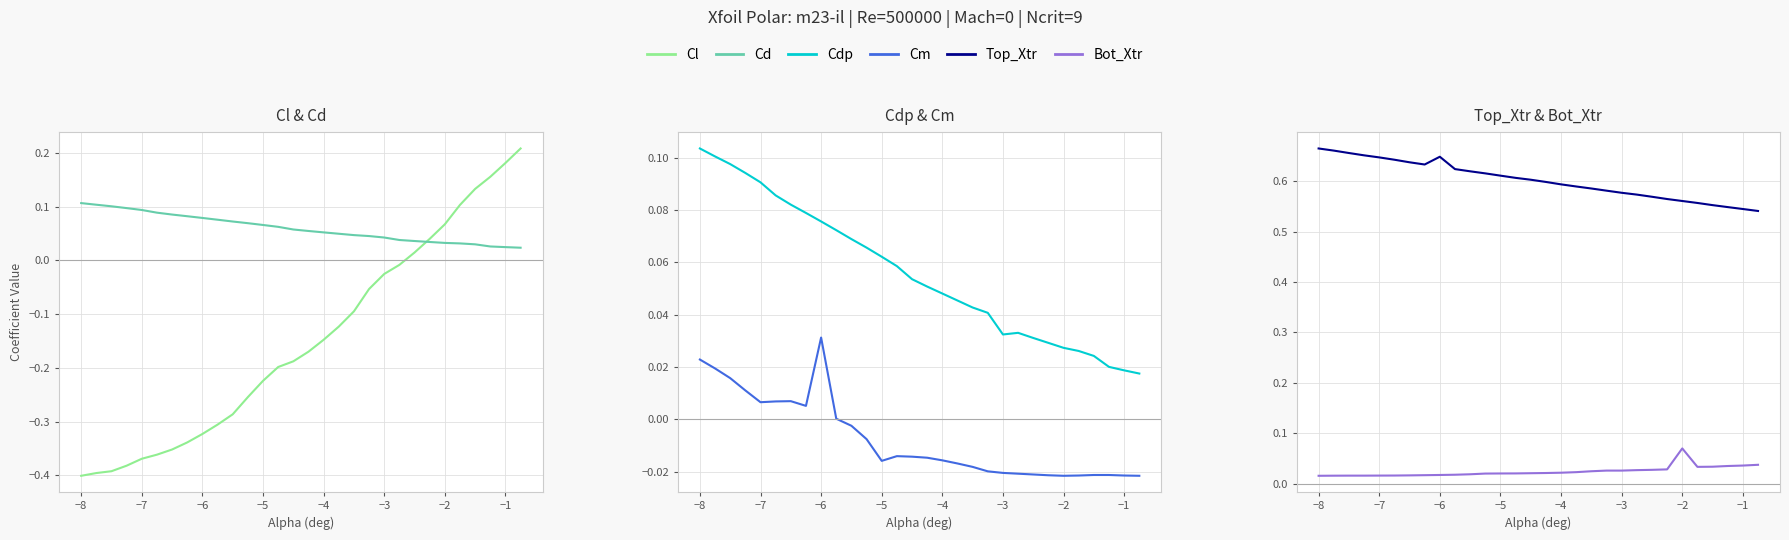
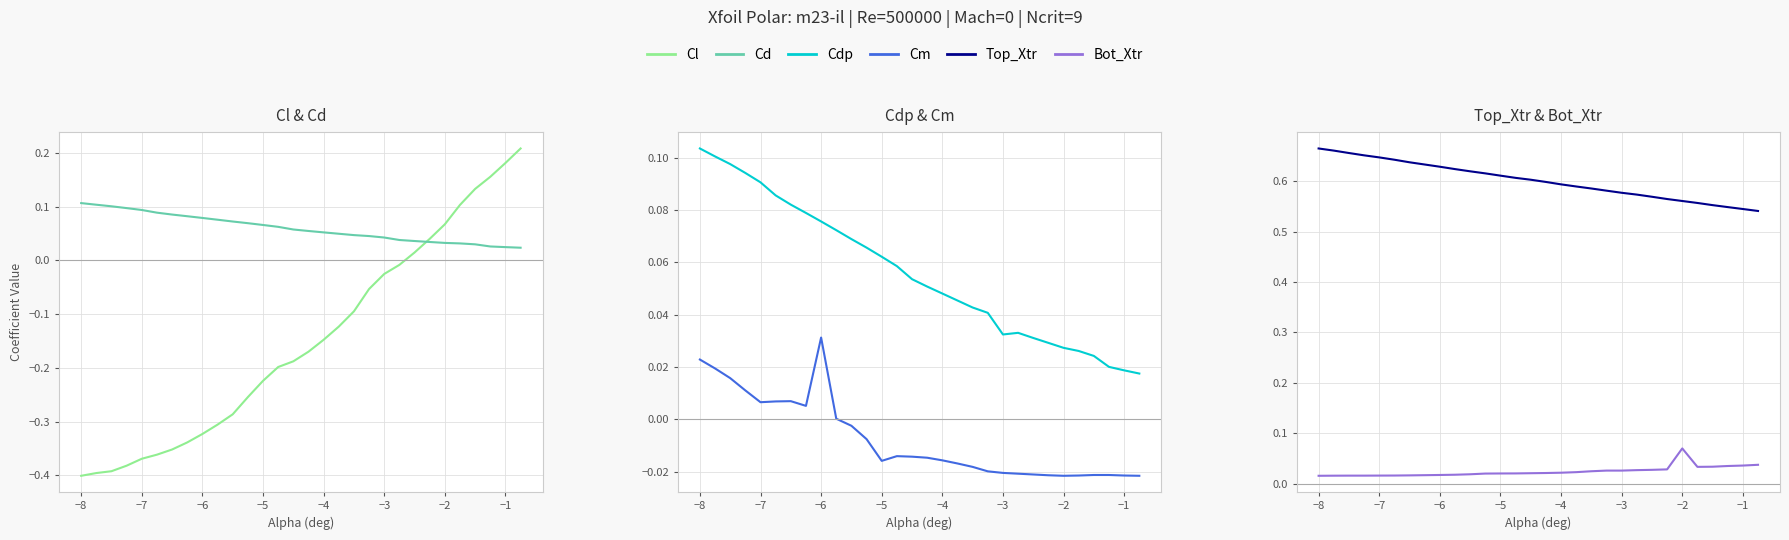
Top_Xtr & Bot_Xtr, Top_Xtr, −6: 0.65 -> 0.63
